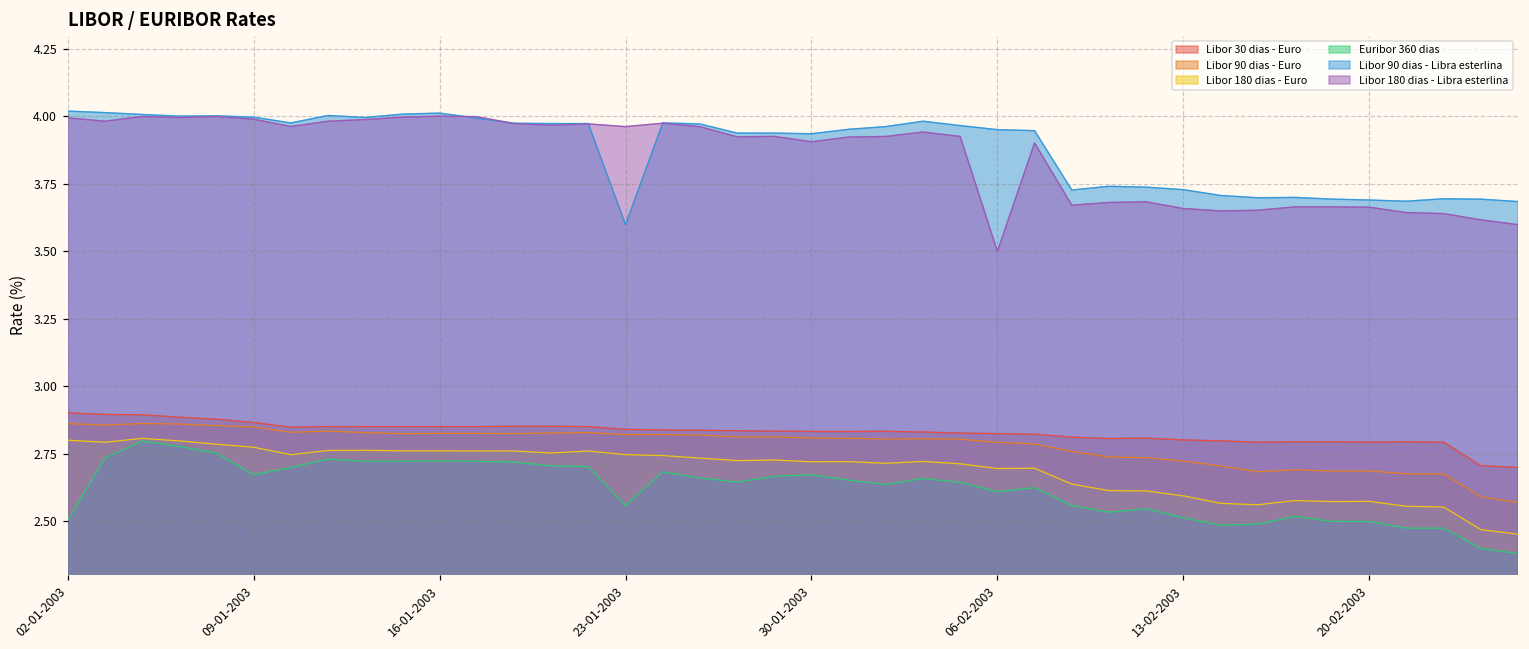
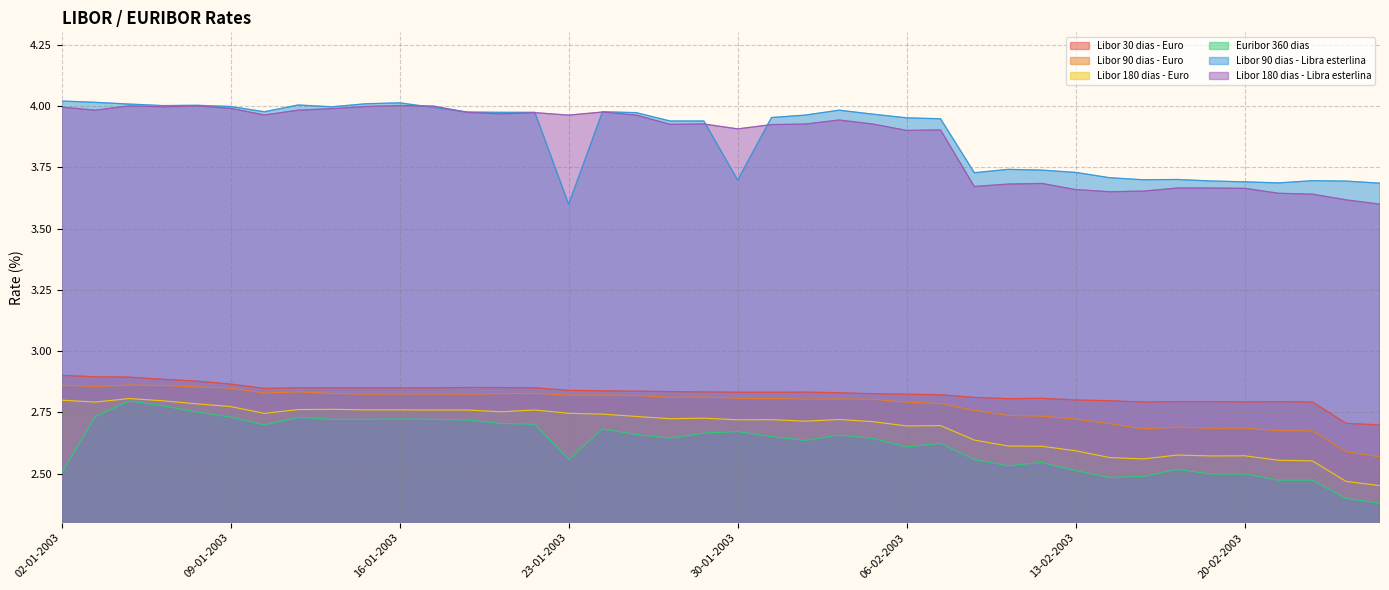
Euribor 360 dias, 09-01-2003: 2.67 -> 2.73
Libor 90 dias - Libra esterlina, 30-01-2003: 3.94 -> 3.70
Libor 180 dias - Libra esterlina, 06-02-2003: 3.5 -> 3.9
